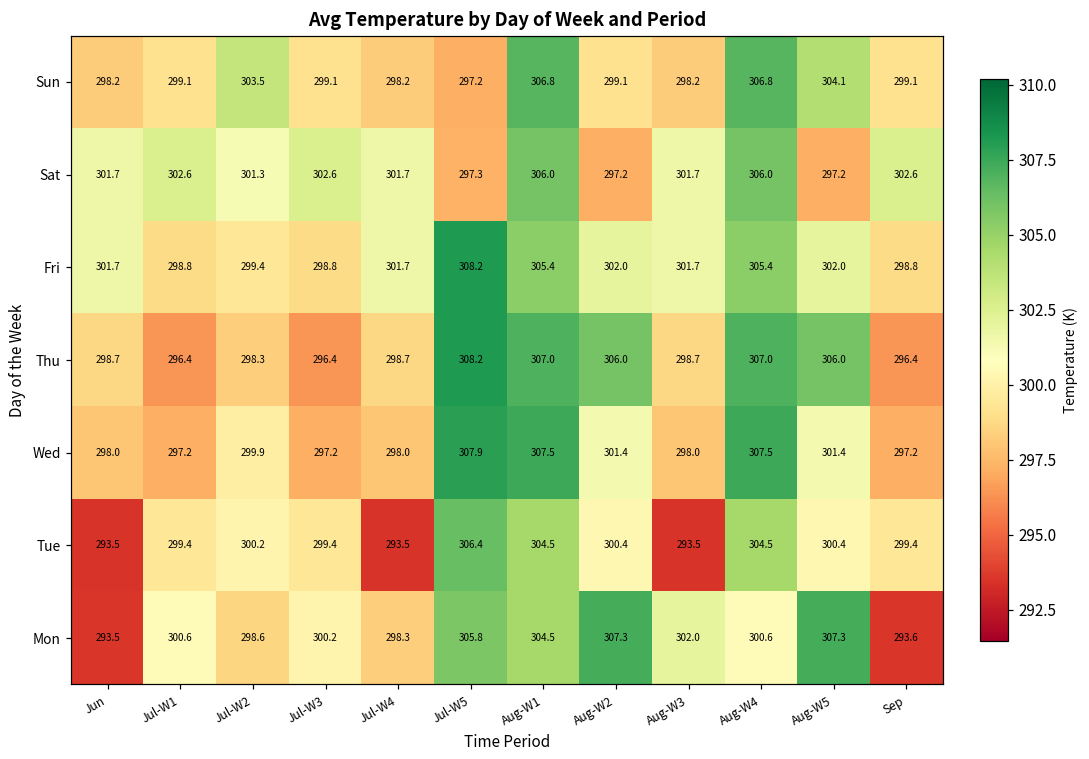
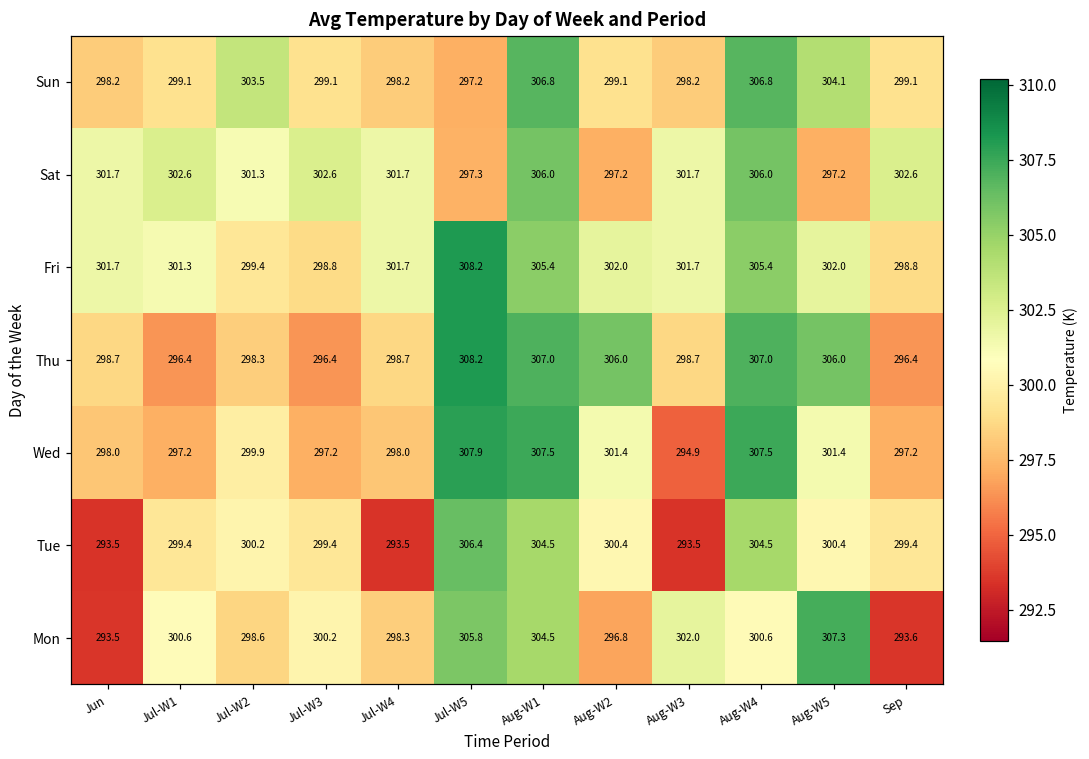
Fri, Jul-W1: 298.8 -> 301.3
Wed, Aug-W3: 298.0 -> 294.9
Mon, Aug-W2: 307.3 -> 296.8
